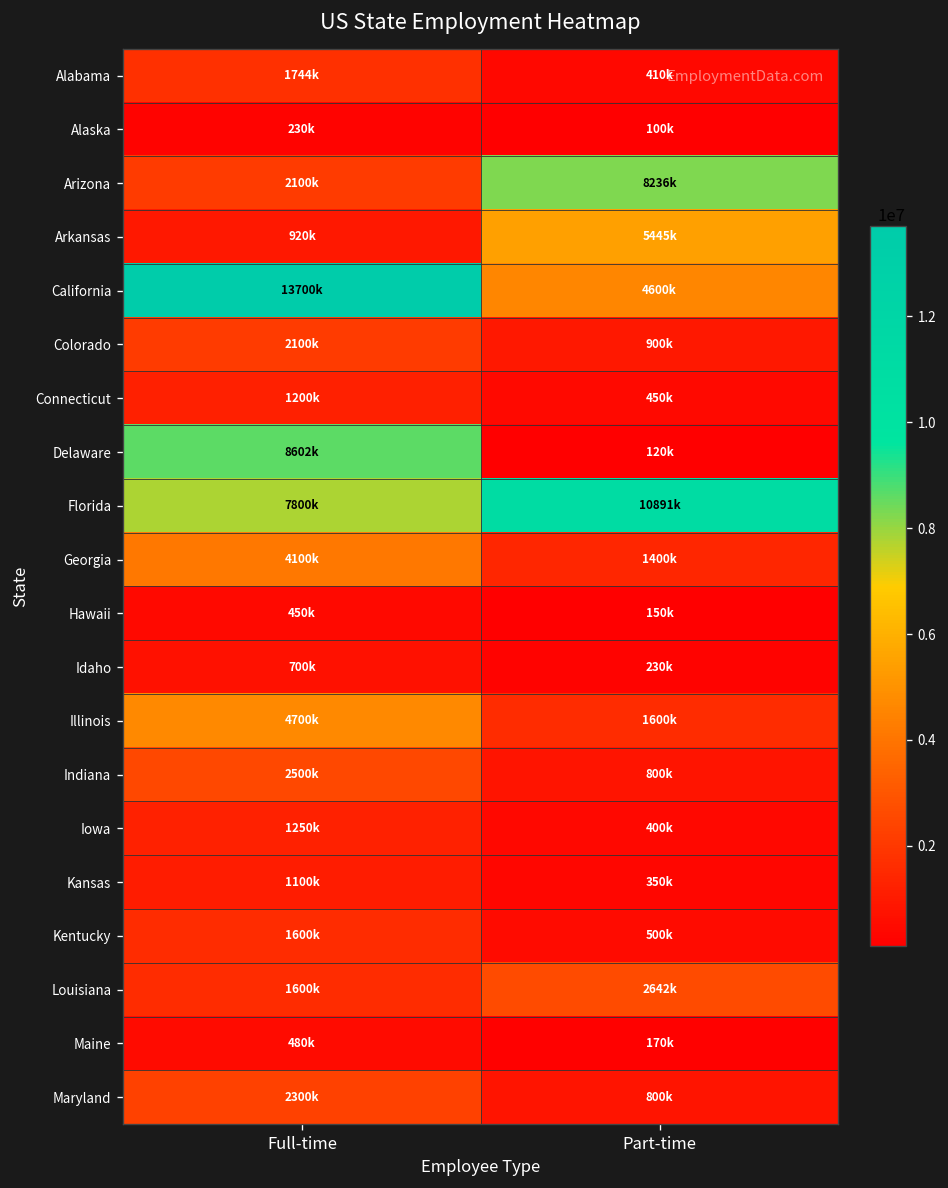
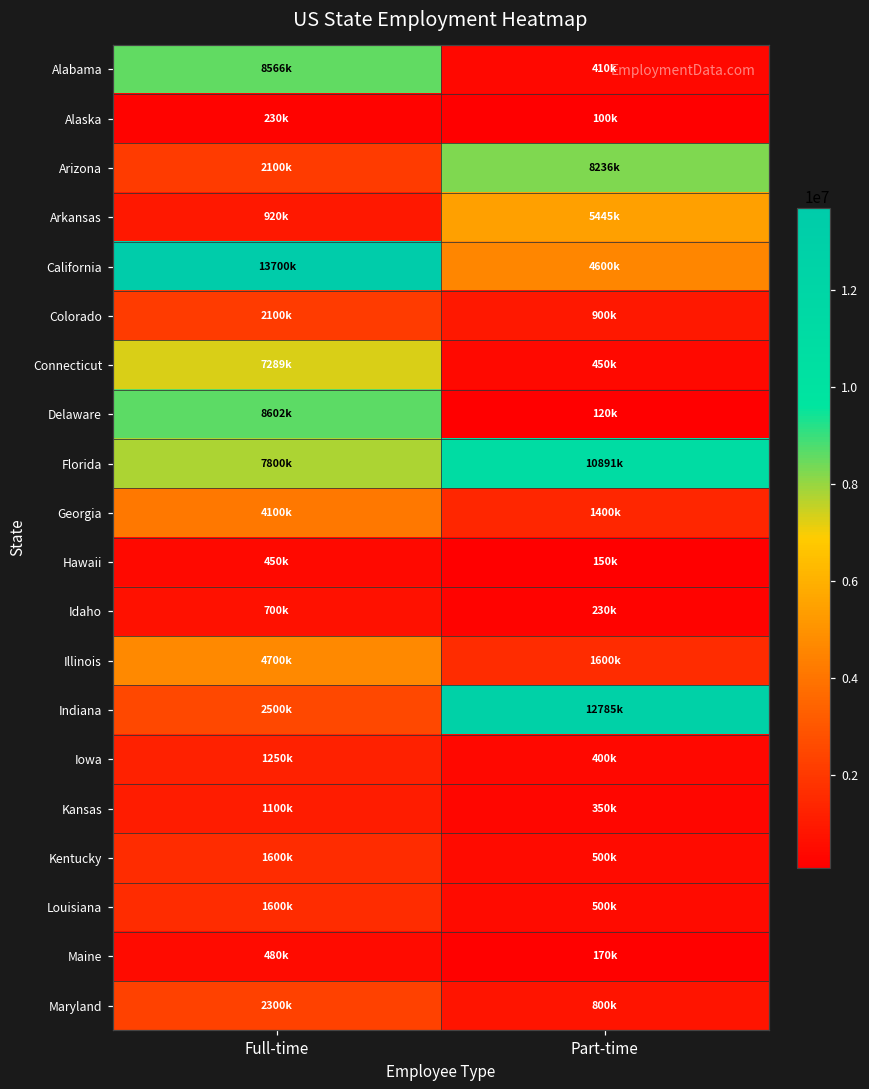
Alabama, Full-time: 1744k -> 8566k
Connecticut, Full-time: 1200k -> 7289k
Indiana, Part-time: 800k -> 12785k
Louisiana, Part-time: 2642k -> 500k
